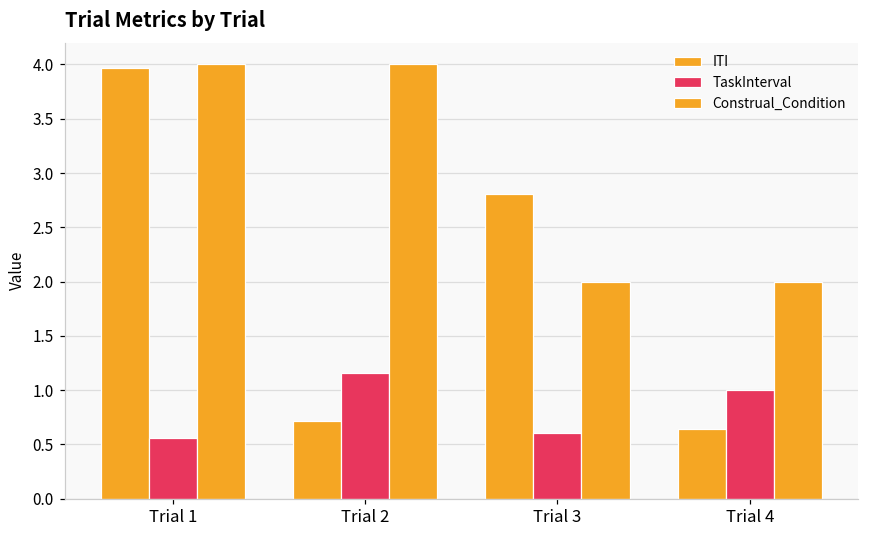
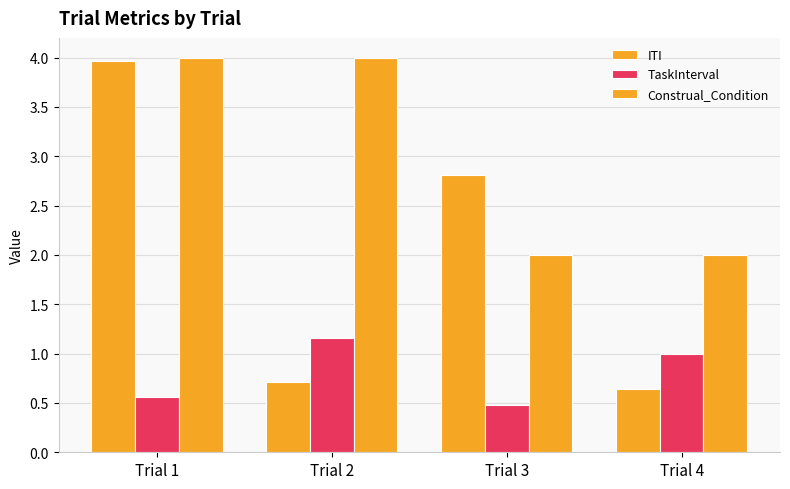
TaskInterval, Trial 3: 0.6 -> 0.5
